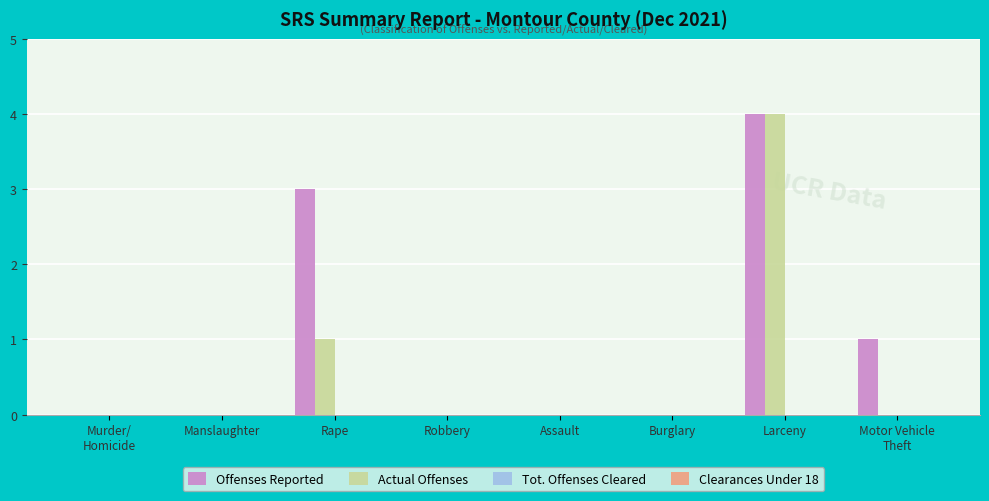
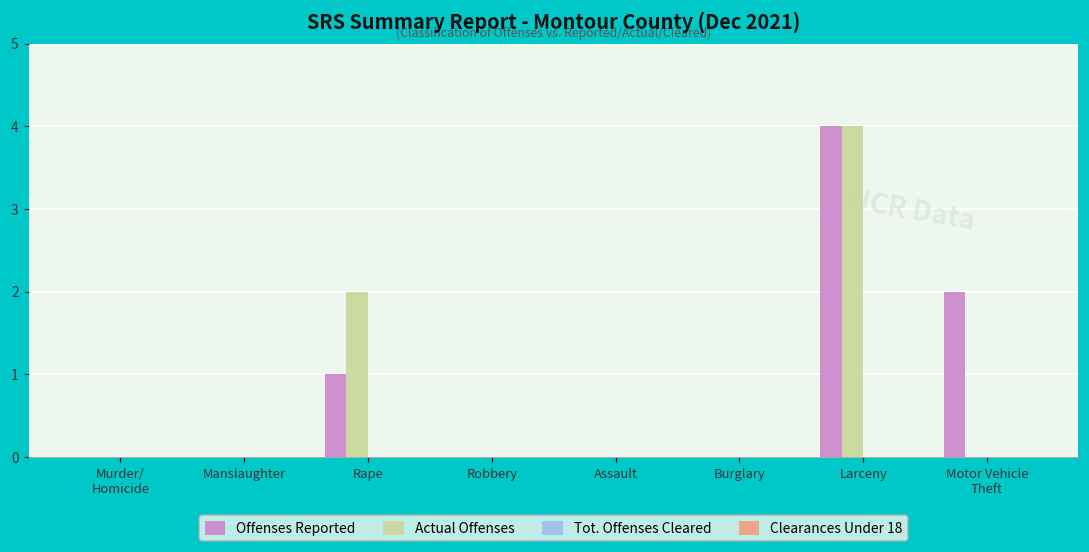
Offenses Reported, Rape: 3 -> 1
Actual Offenses, Rape: 1 -> 2
Offenses Reported, Motor Vehicle Theft: 1 -> 2
